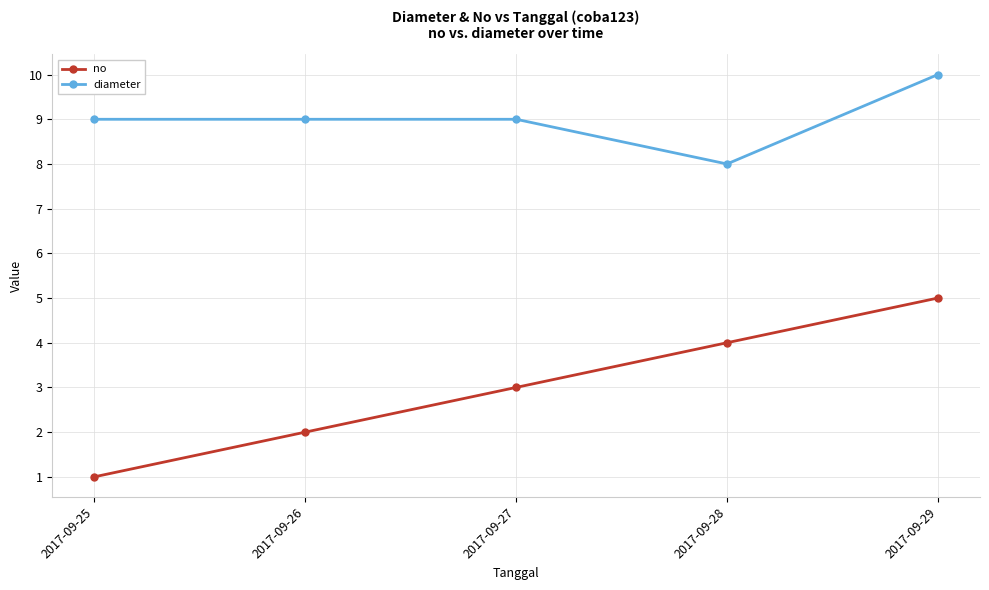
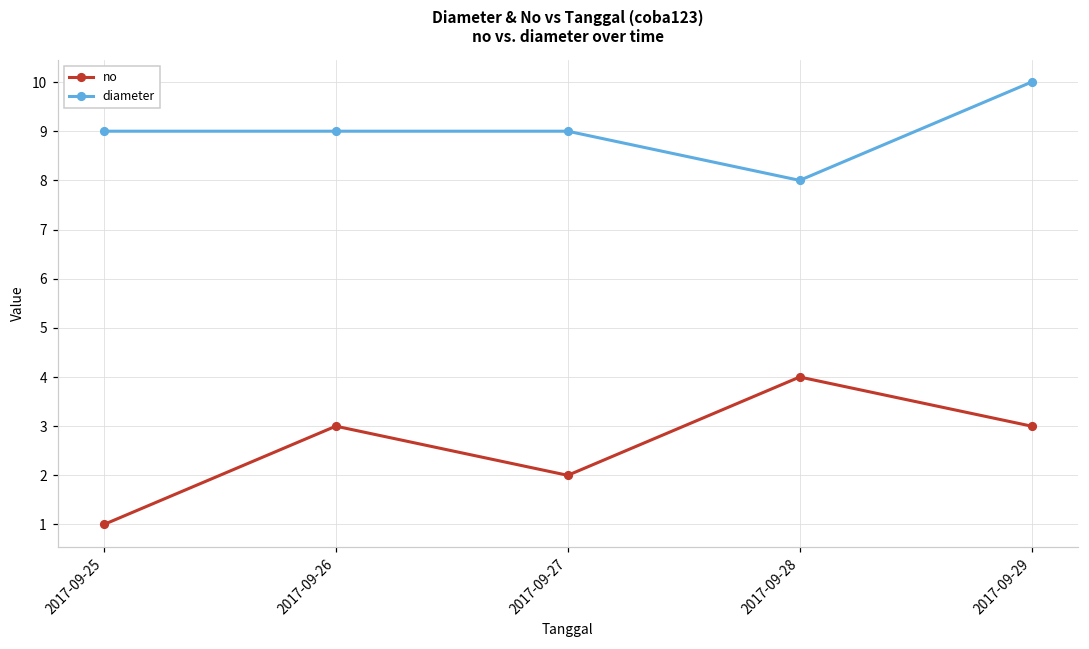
no, 2017-09-26: 2 -> 3
no, 2017-09-27: 3 -> 2
no, 2017-09-29: 5 -> 3
